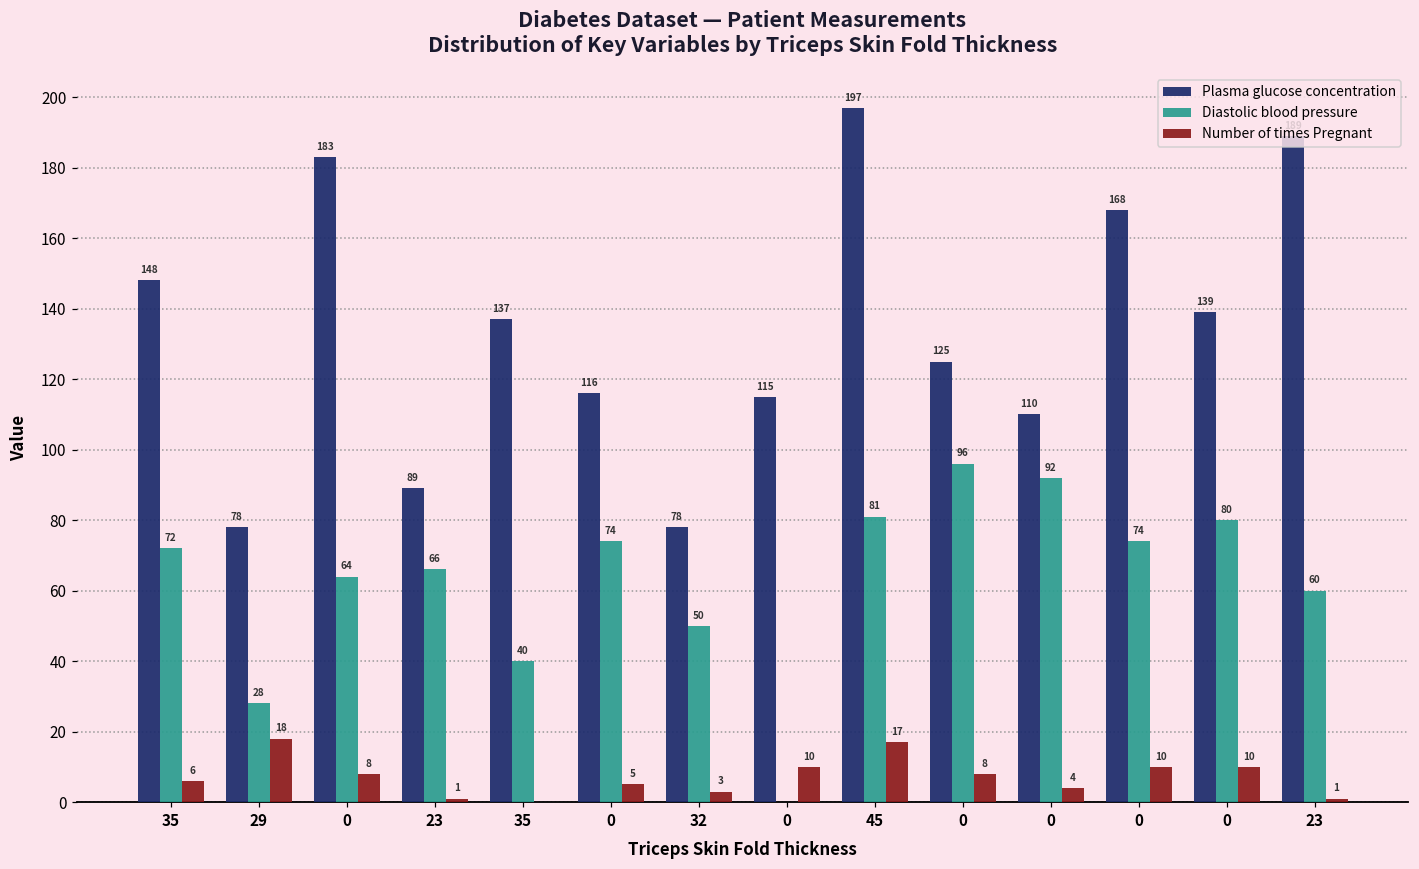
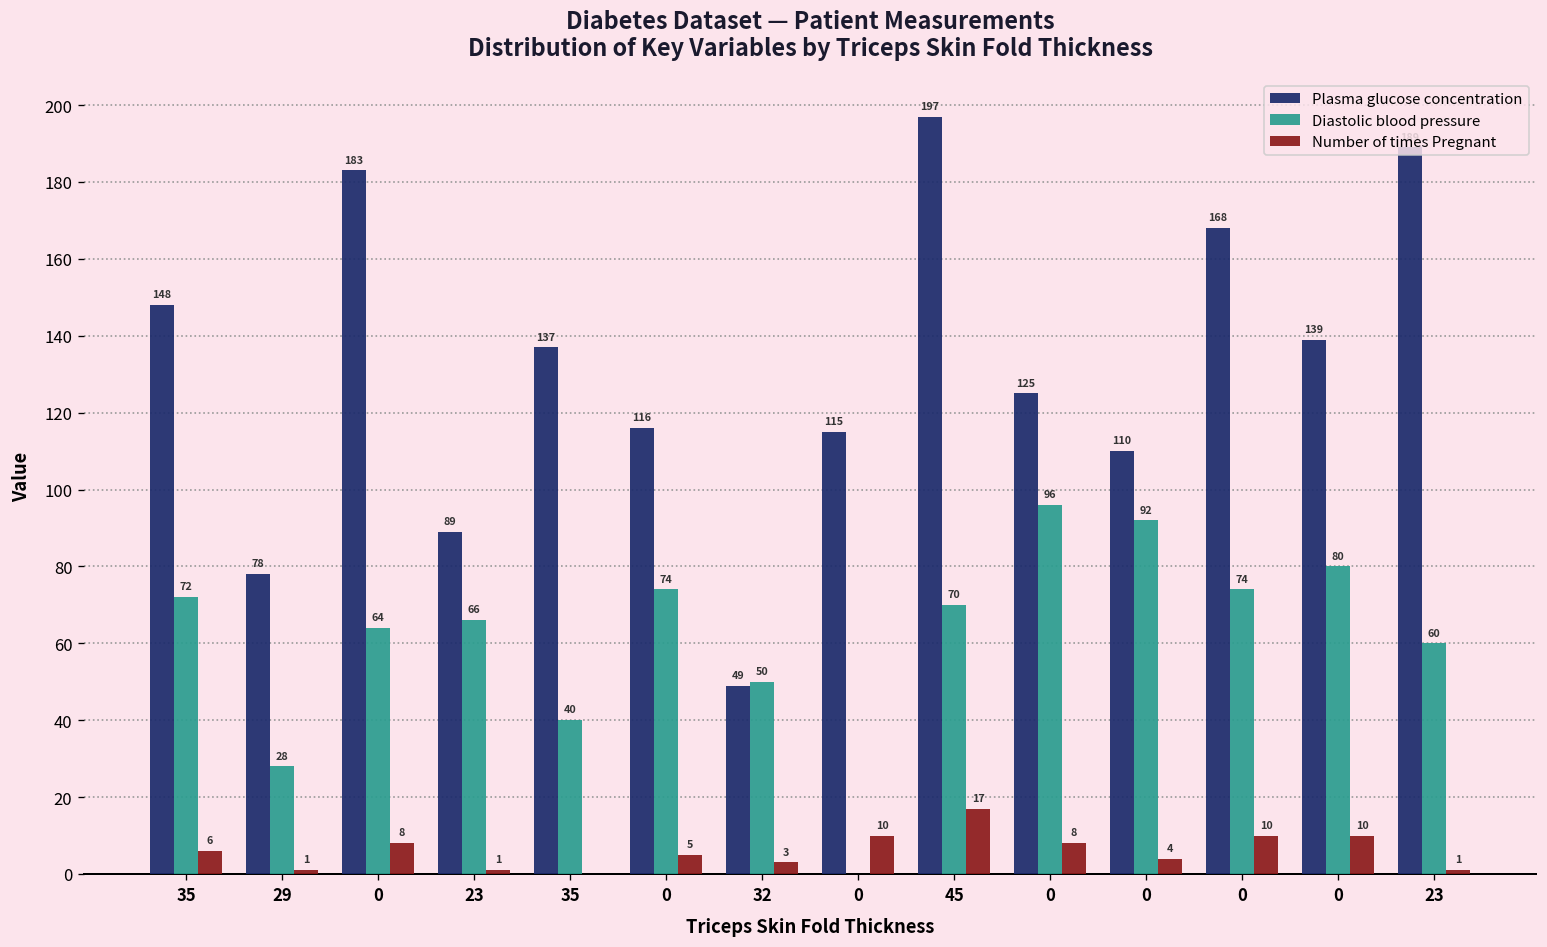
Number of times Pregnant, 29: 18 -> 1
Plasma glucose concentration, 32: 78 -> 49
Diastolic blood pressure, 45: 81 -> 70
